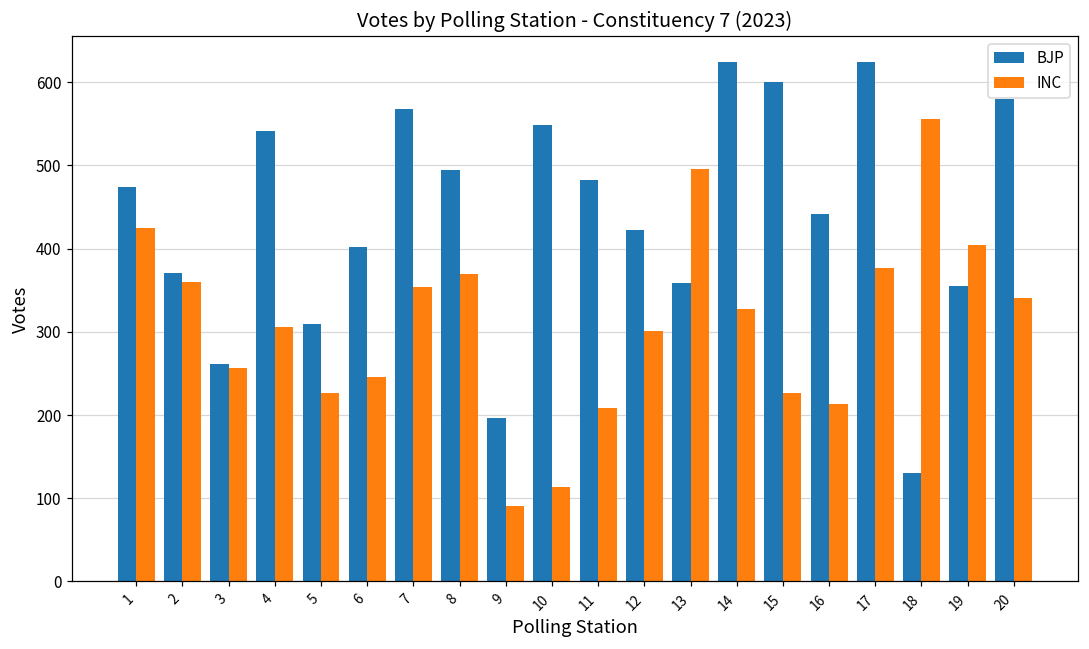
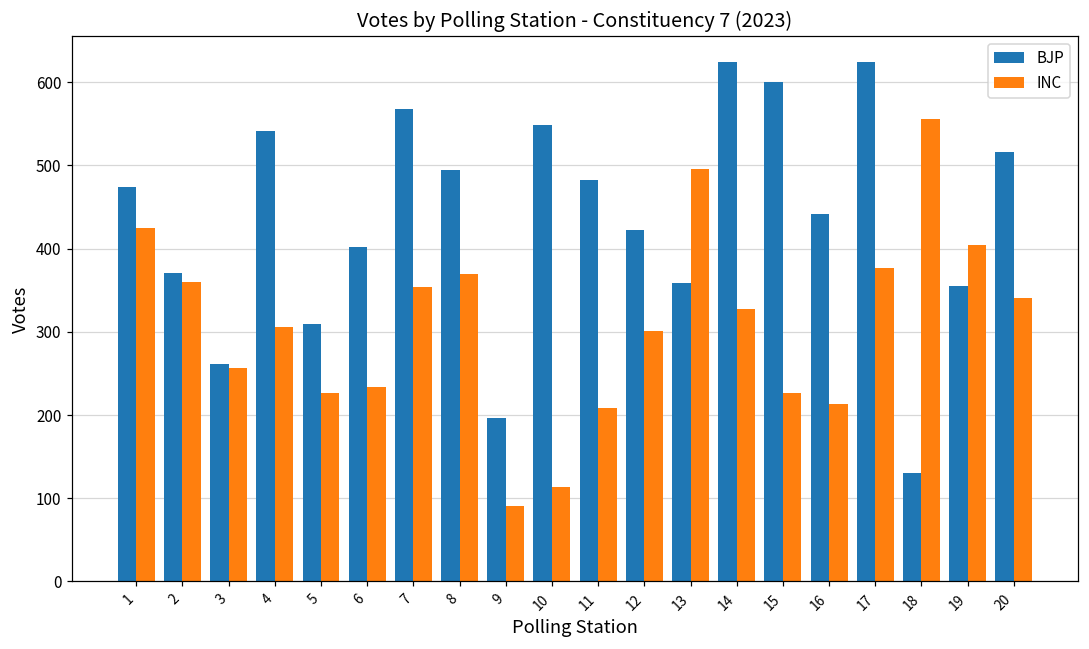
INC, 6: 250 -> 230
BJP, 20: 580 -> 520
